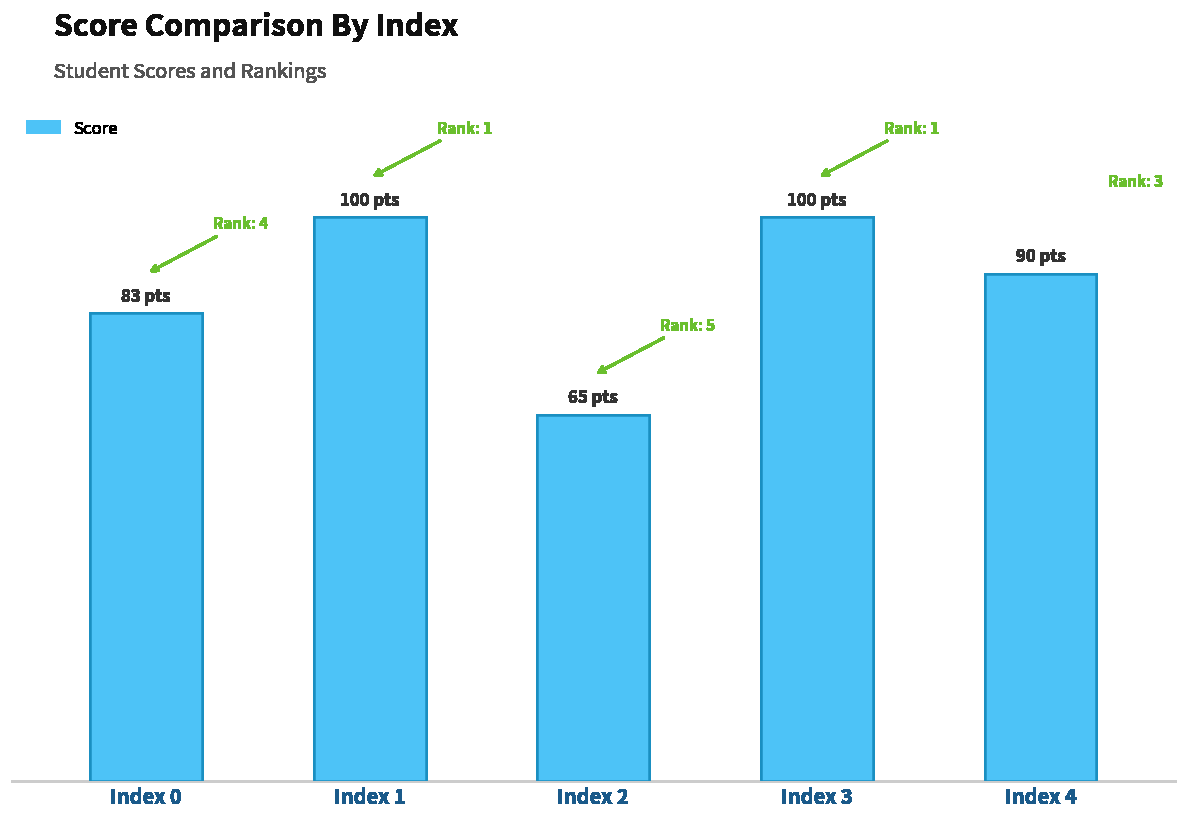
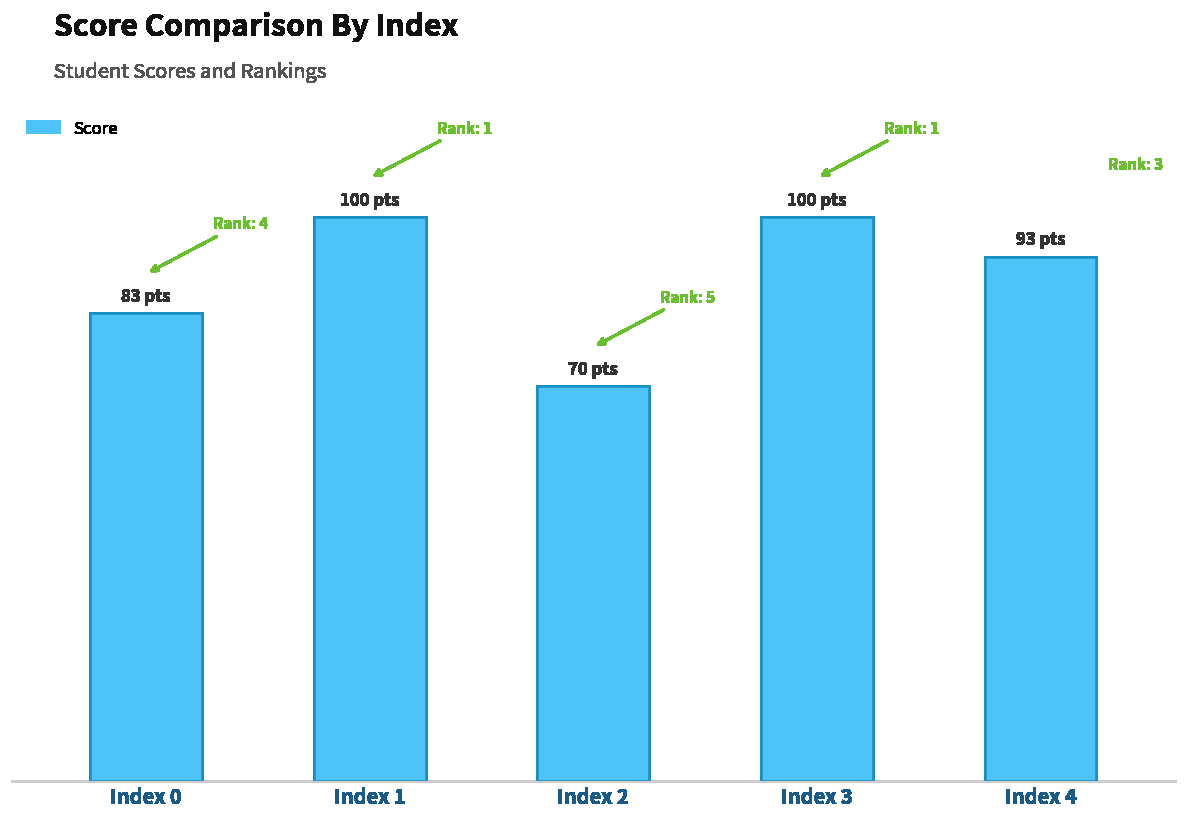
Index 2: 65 -> 70
Index 4: 90 -> 93
